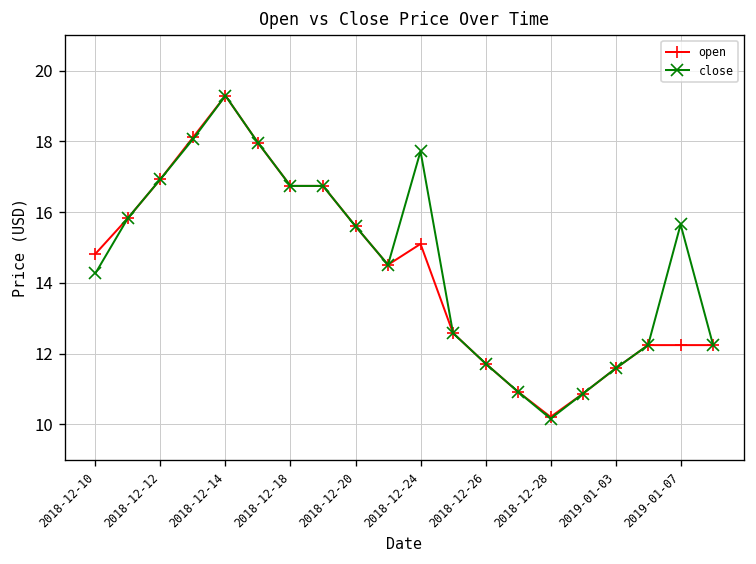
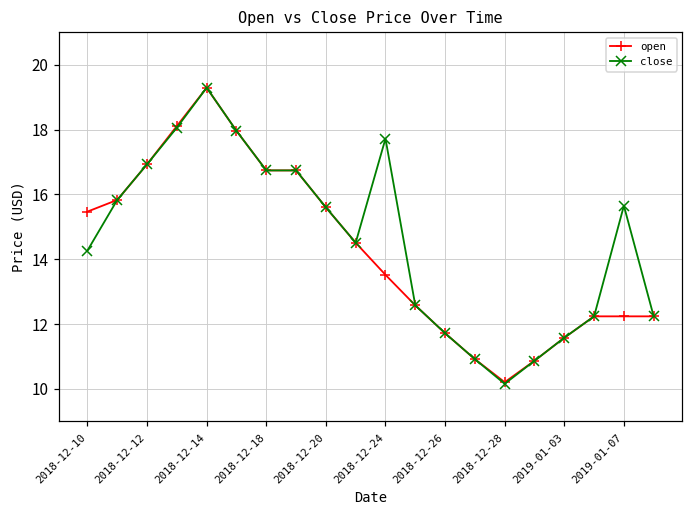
open, 2018-12-10: 14.8 -> 15.5
open, 2018-12-24: 15.1 -> 13.5
